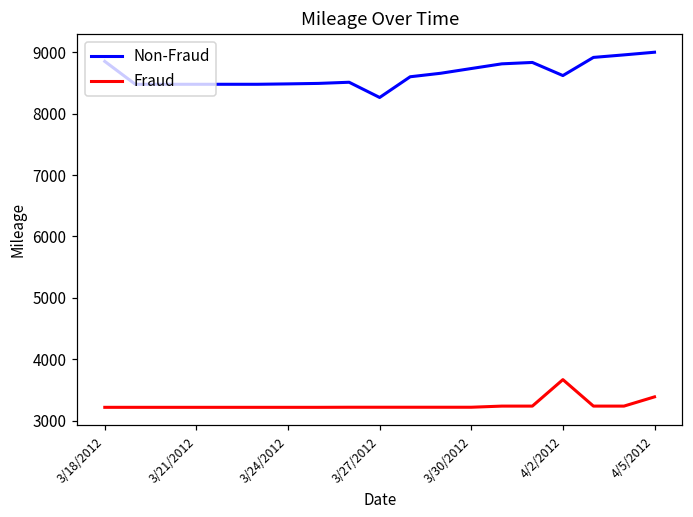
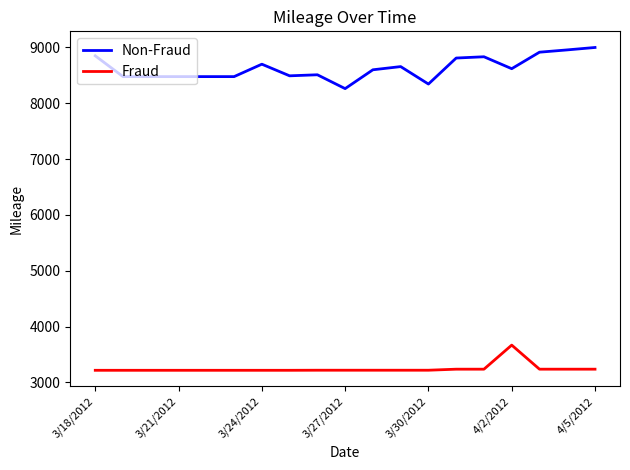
Non-Fraud, 3/24/2012: 8500 -> 8700
Non-Fraud, 3/30/2012: 8700 -> 8300
Fraud, 4/5/2012: 3400 -> 3200
